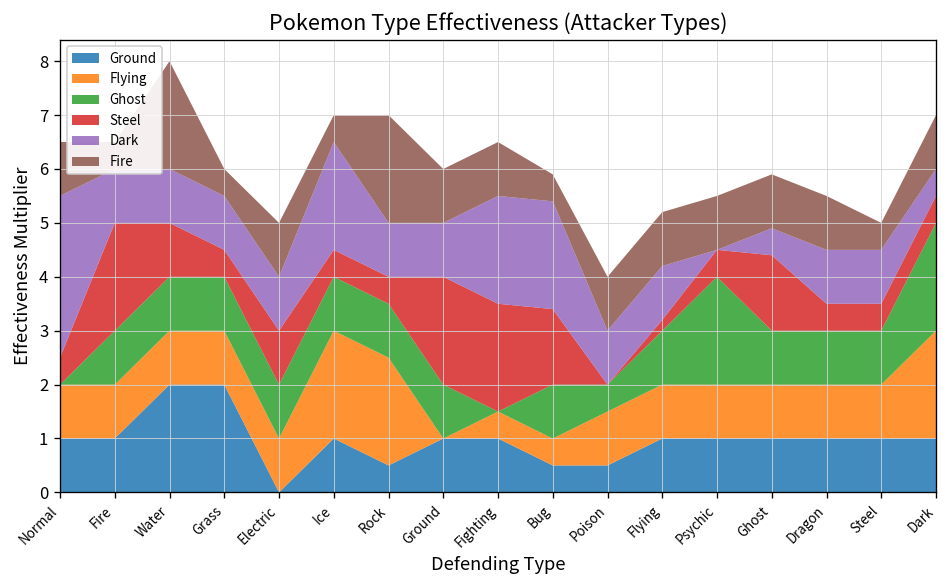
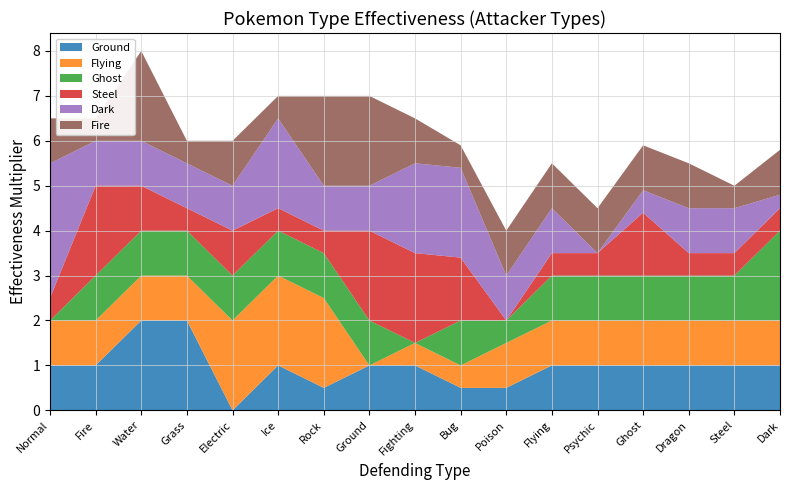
Flying, Electric: 1 -> 2
Fire, Ground: 1 -> 2
Steel, Flying: 0.2 -> 0.5
Ghost, Psychic: 2 -> 1
Flying, Dark: 2 -> 1
Dark, Dark: 0.5 -> 0.3
